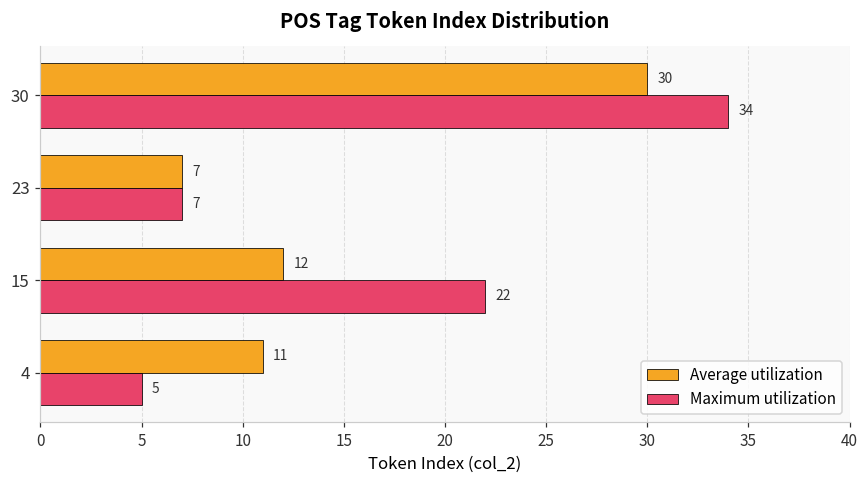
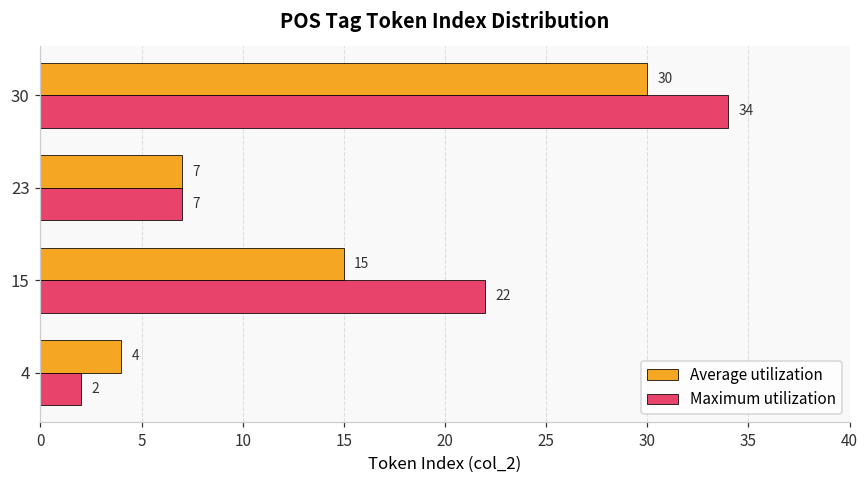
Average utilization, 15: 12 -> 15
Average utilization, 4: 11 -> 4
Maximum utilization, 4: 5 -> 2
